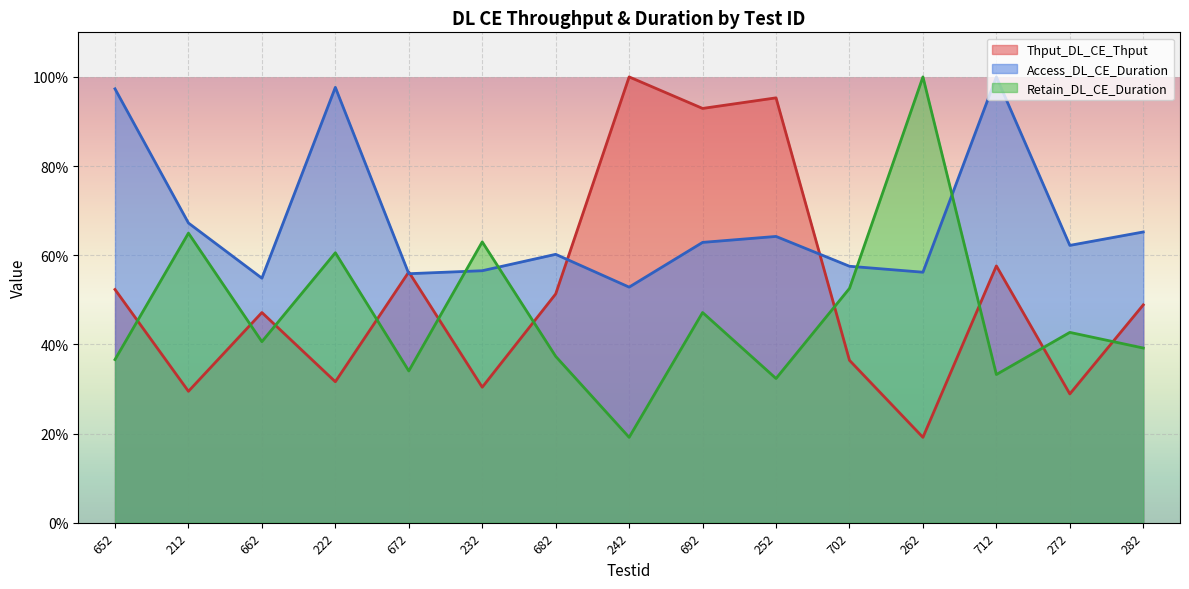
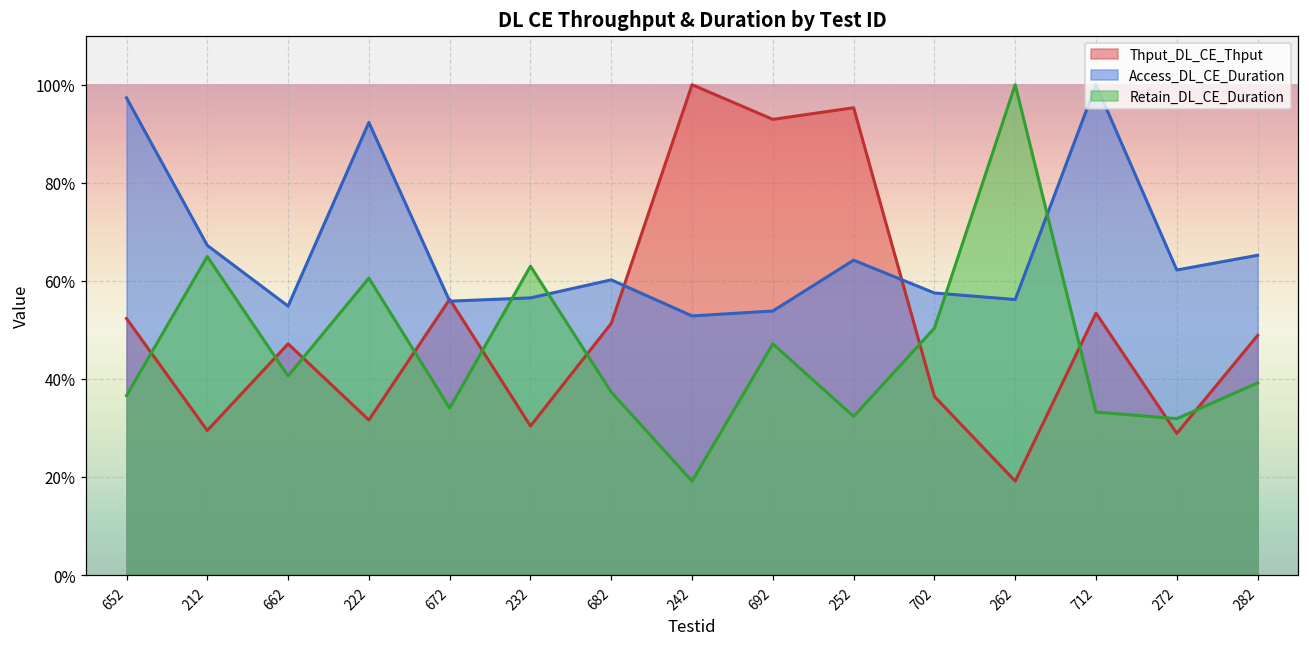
Access_DL_CE_Duration, 222: 98% -> 92%
Access_DL_CE_Duration, 692: 63% -> 54%
Retain_DL_CE_Duration, 702: 53% -> 50%
Thput_DL_CE_Thput, 712: 58% -> 53%
Retain_DL_CE_Duration, 272: 43% -> 32%
